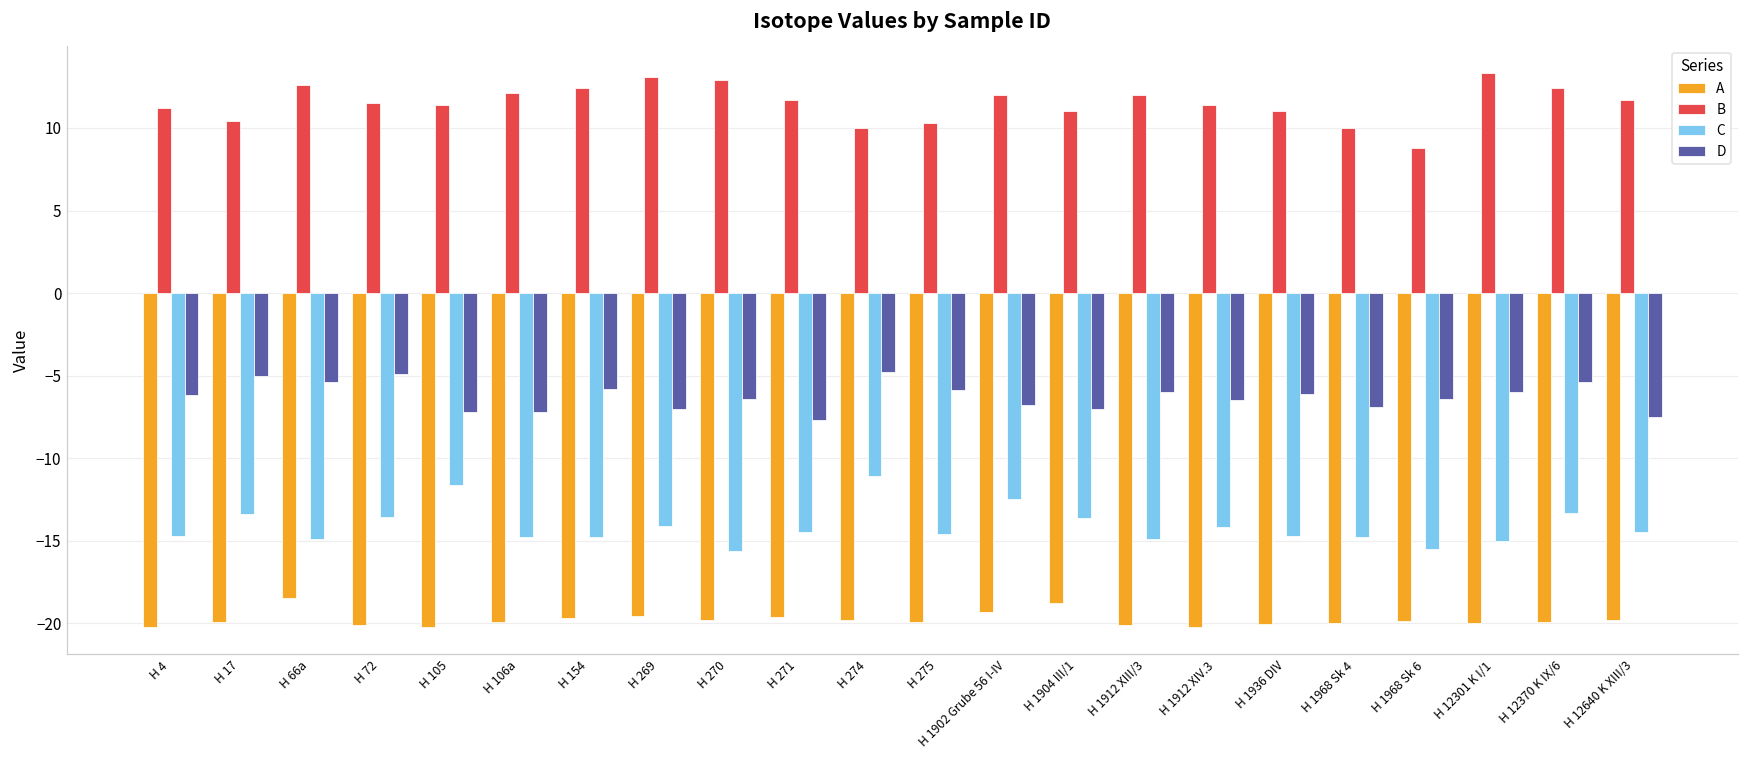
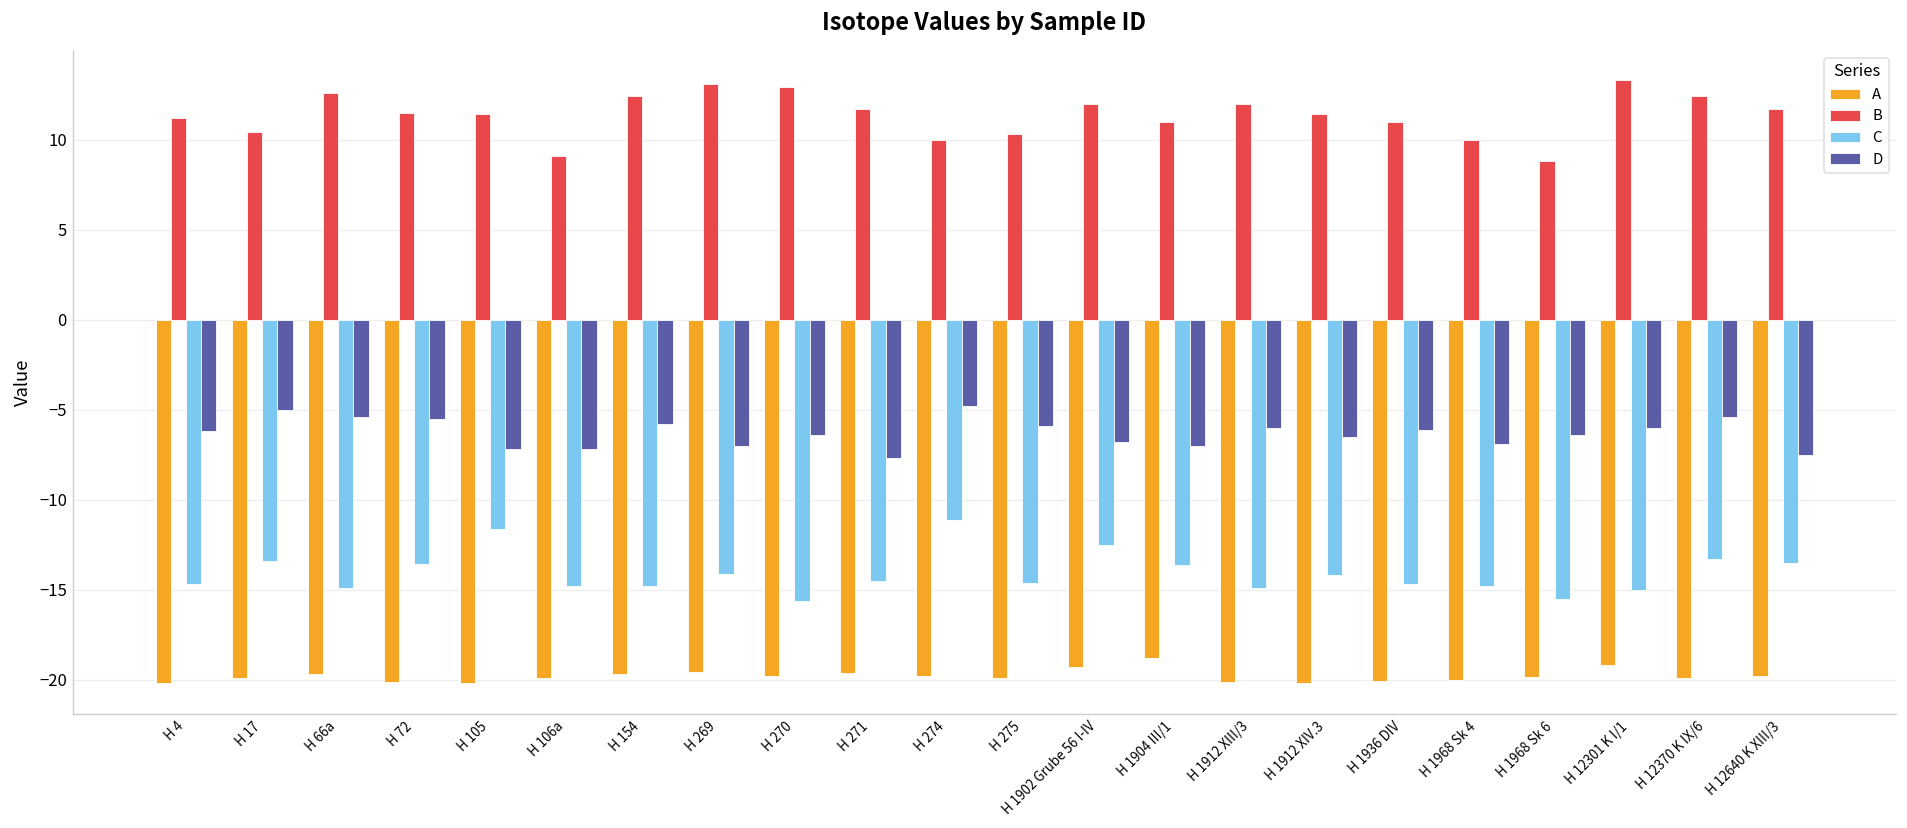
A, H 66a: -18.5 -> -19.7
D, H 72: -4.9 -> -5.5
B, H 106a: 12.1 -> 9.1
A, H 12301 K I/1: -20.0 -> -19.2
C, H 12640 K XIII/3: -14.5 -> -13.5
